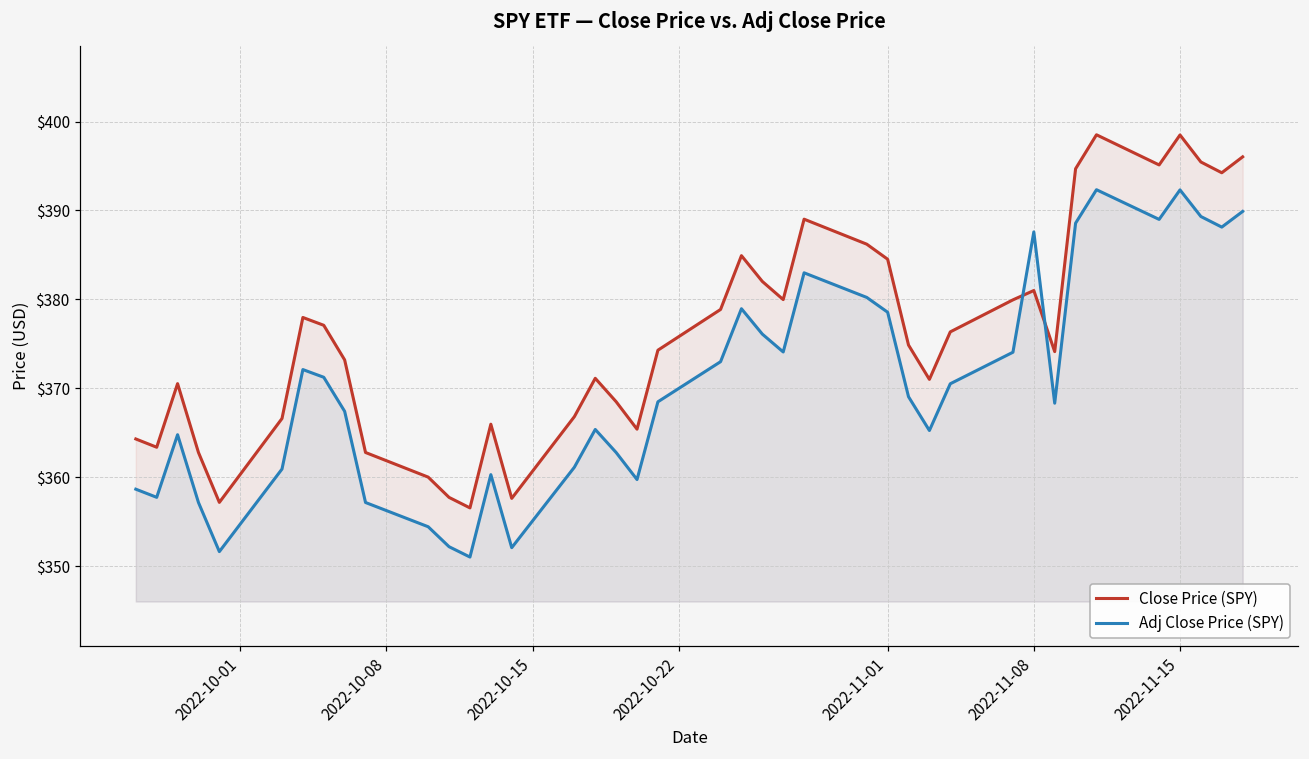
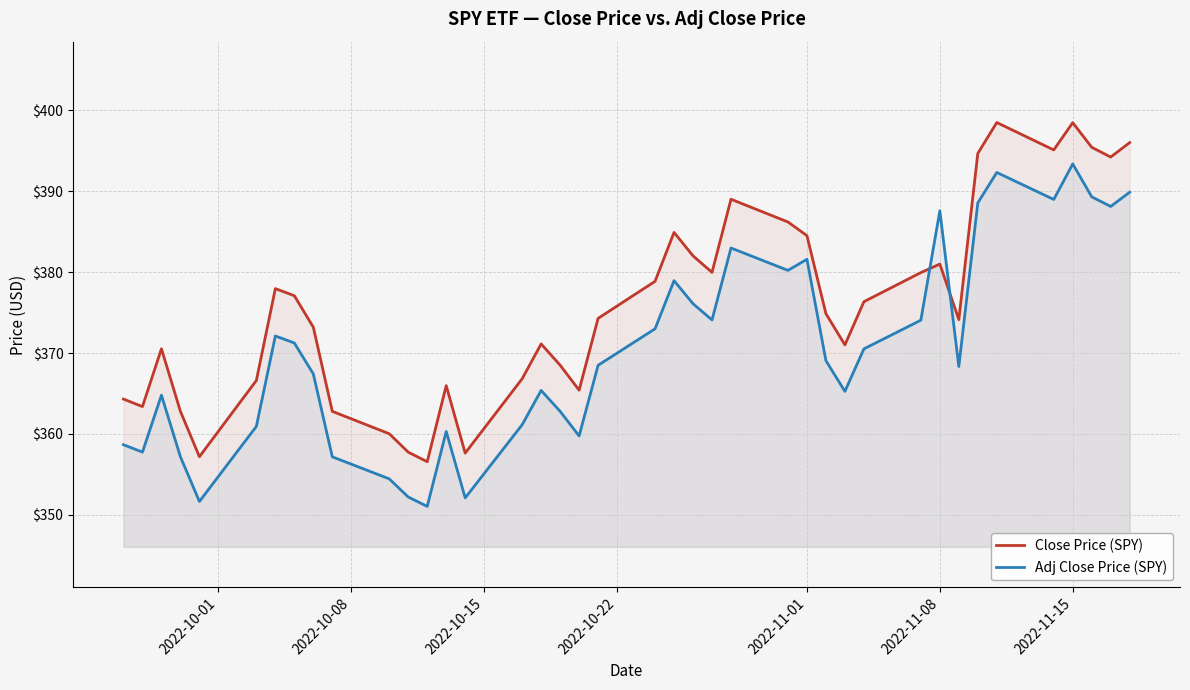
Adj Close Price (SPY), 2022-11-01: $379 -> $382
Adj Close Price (SPY), 2022-11-15: $392 -> $393
